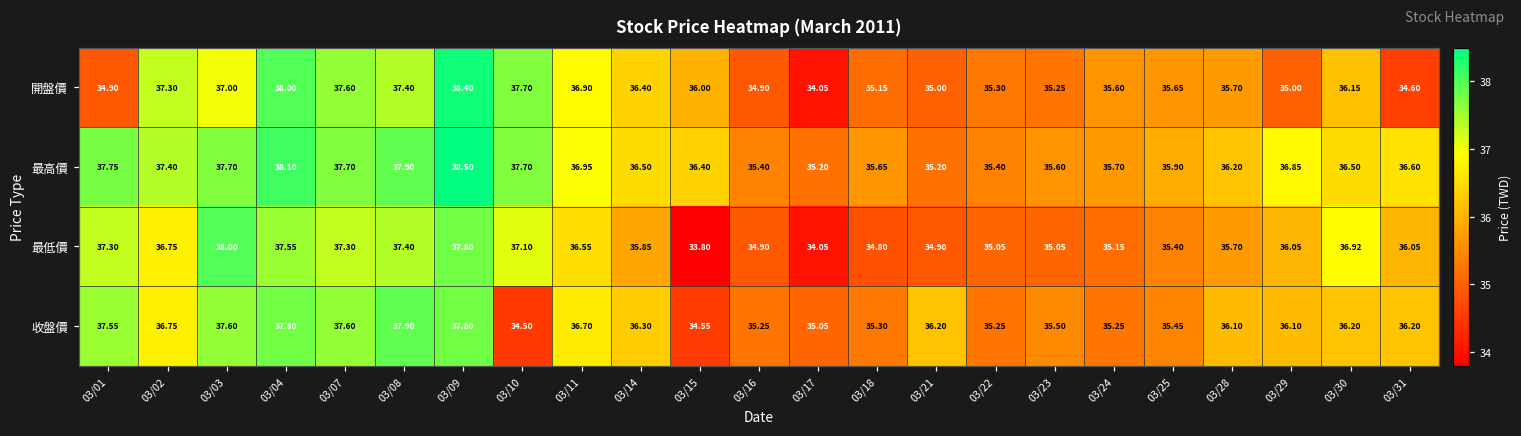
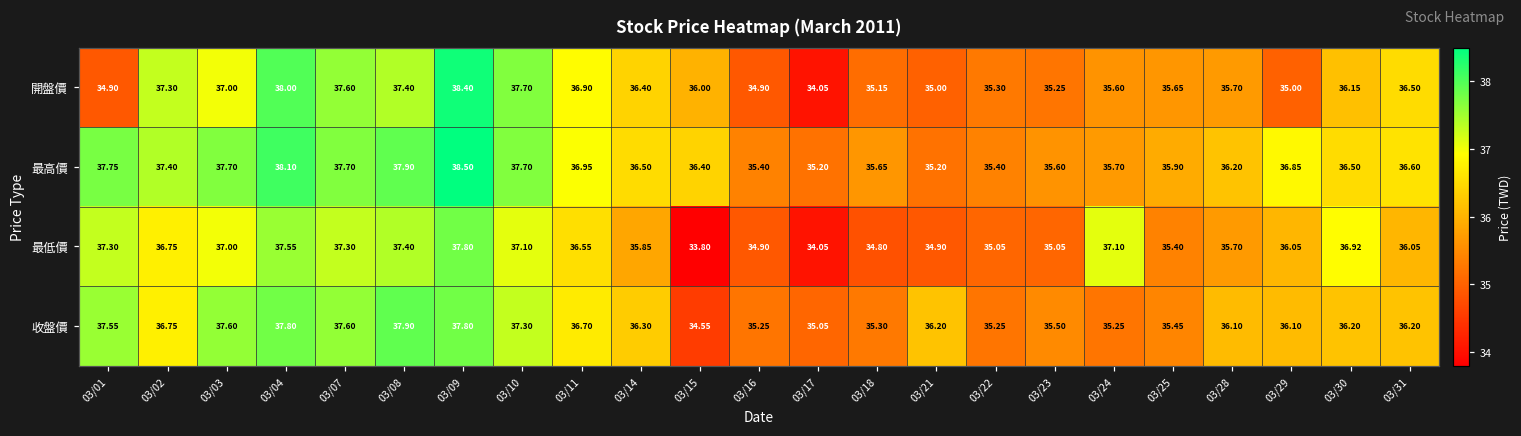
開盤價, 03/31: 34.60 -> 36.50
最低價, 03/03: 38.00 -> 37.00
最低價, 03/24: 35.15 -> 37.10
收盤價, 03/10: 34.50 -> 37.30
